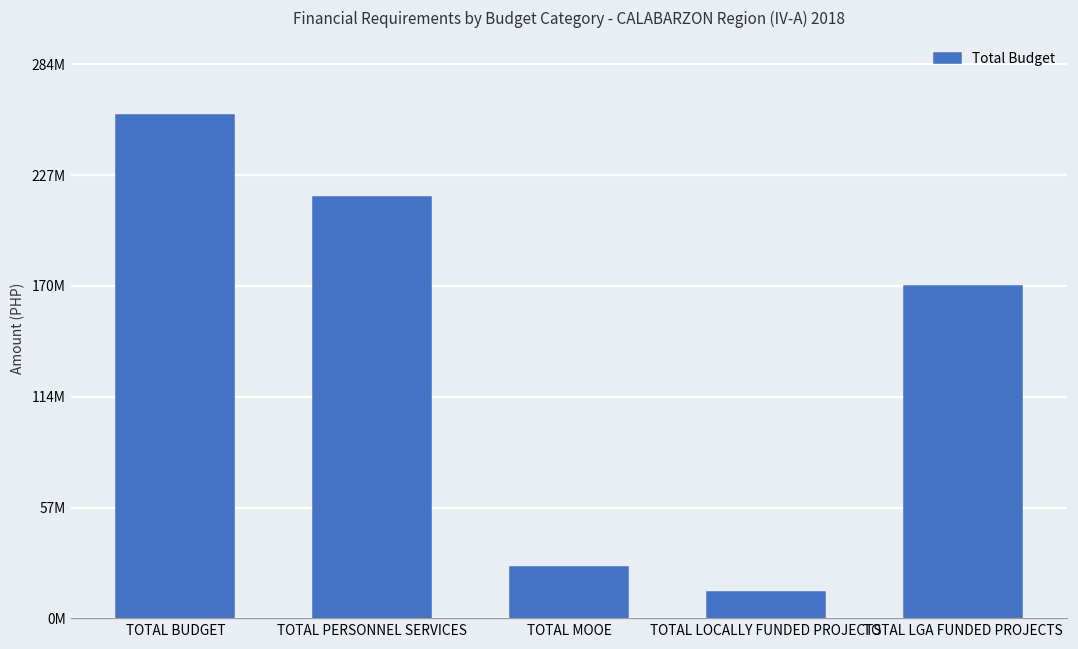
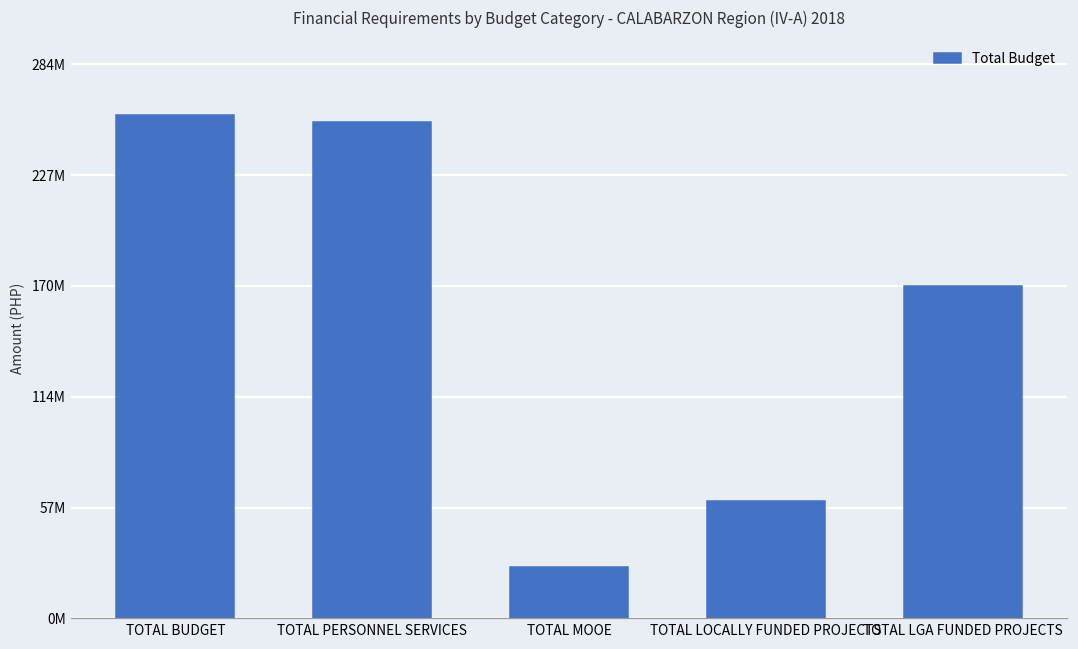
TOTAL PERSONNEL SERVICES: 216000000 -> 255000000
TOTAL LOCALLY FUNDED PROJECTS: 13000000 -> 60000000
